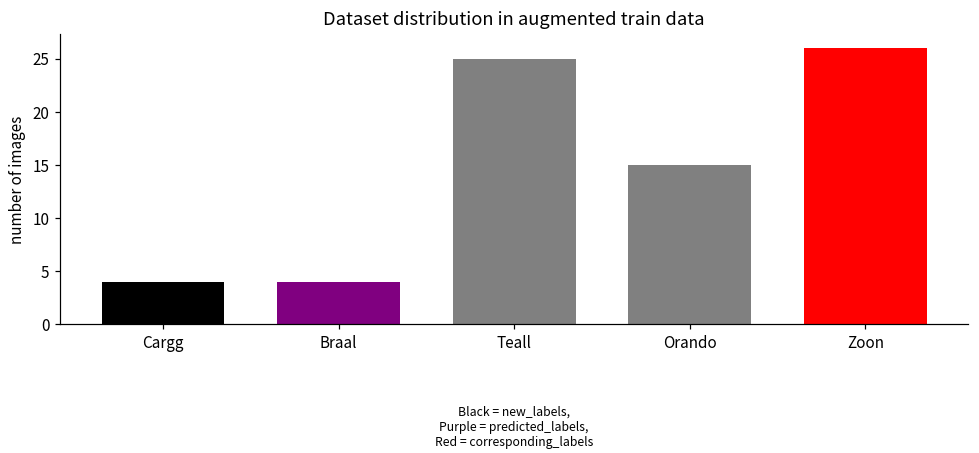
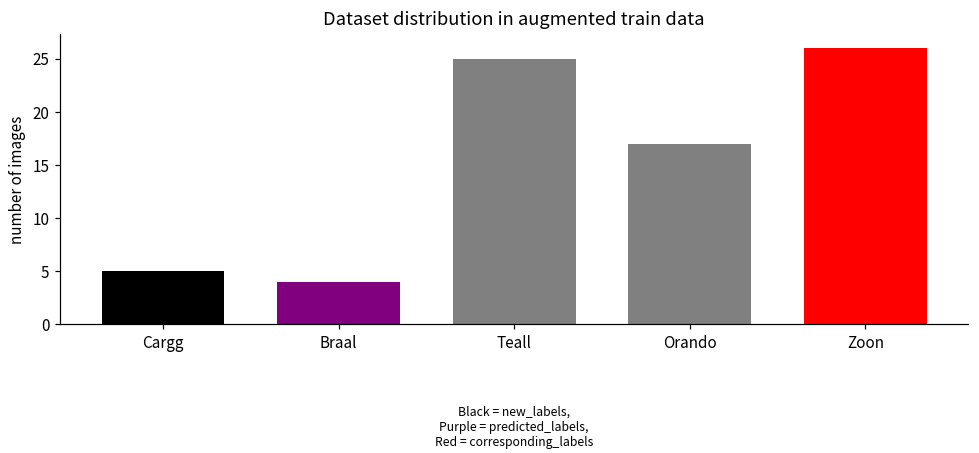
Cargg: 4 -> 5
Orando: 15 -> 17
